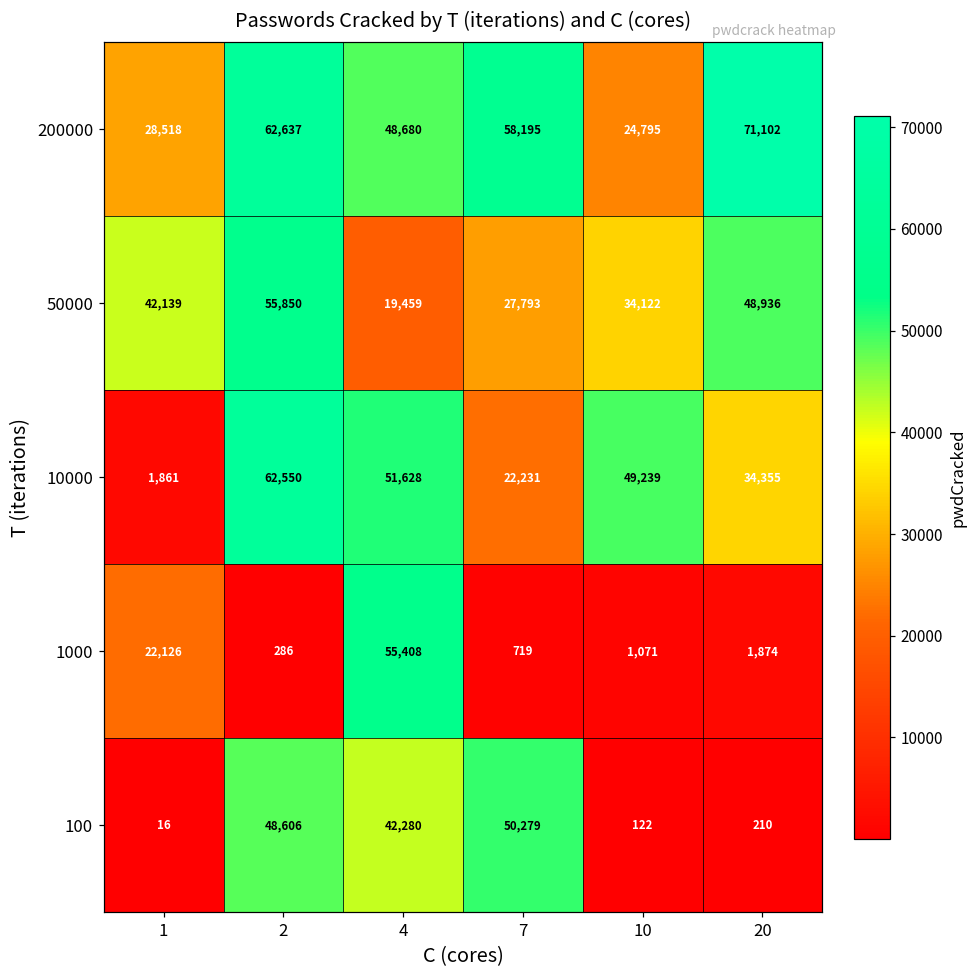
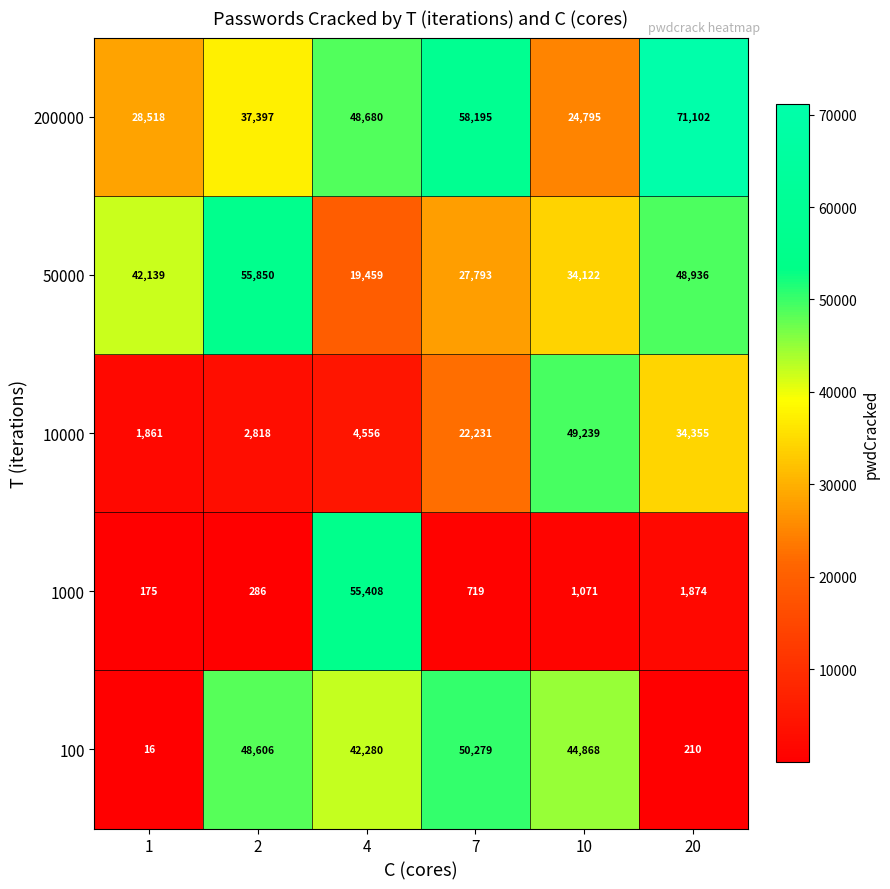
200000, 2: 62,637 -> 37,397
10000, 2: 62,550 -> 2,818
10000, 4: 51,628 -> 4,556
1000, 1: 22,126 -> 175
100, 10: 122 -> 44,868
